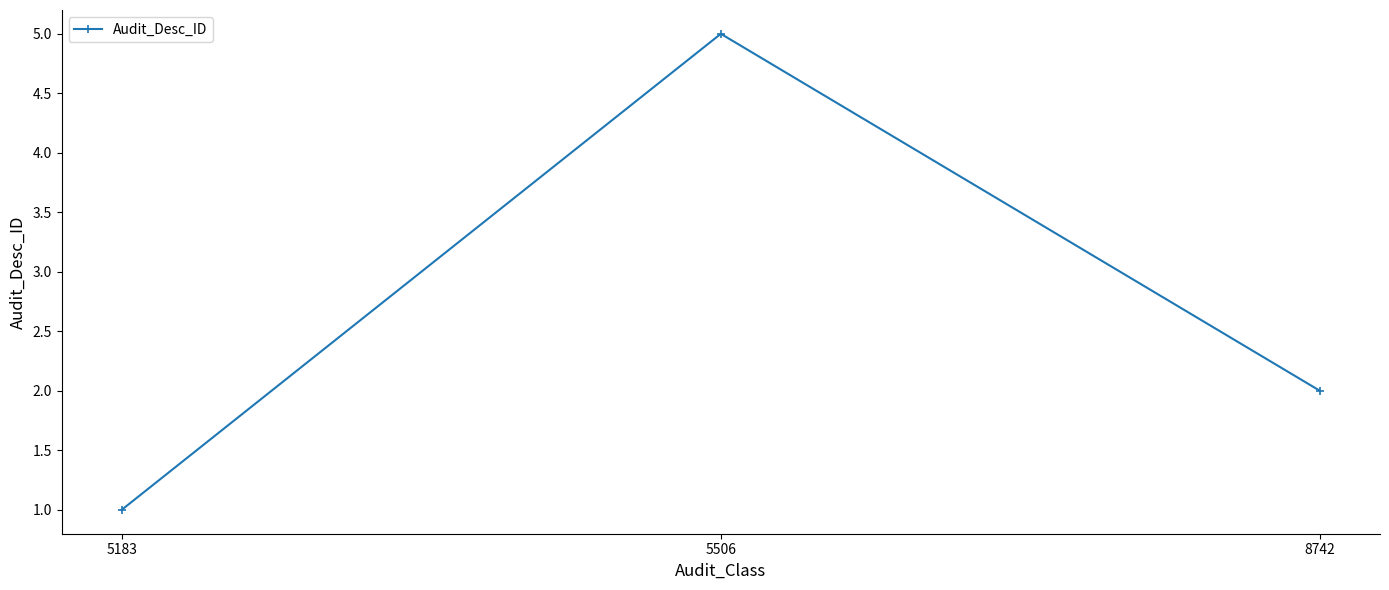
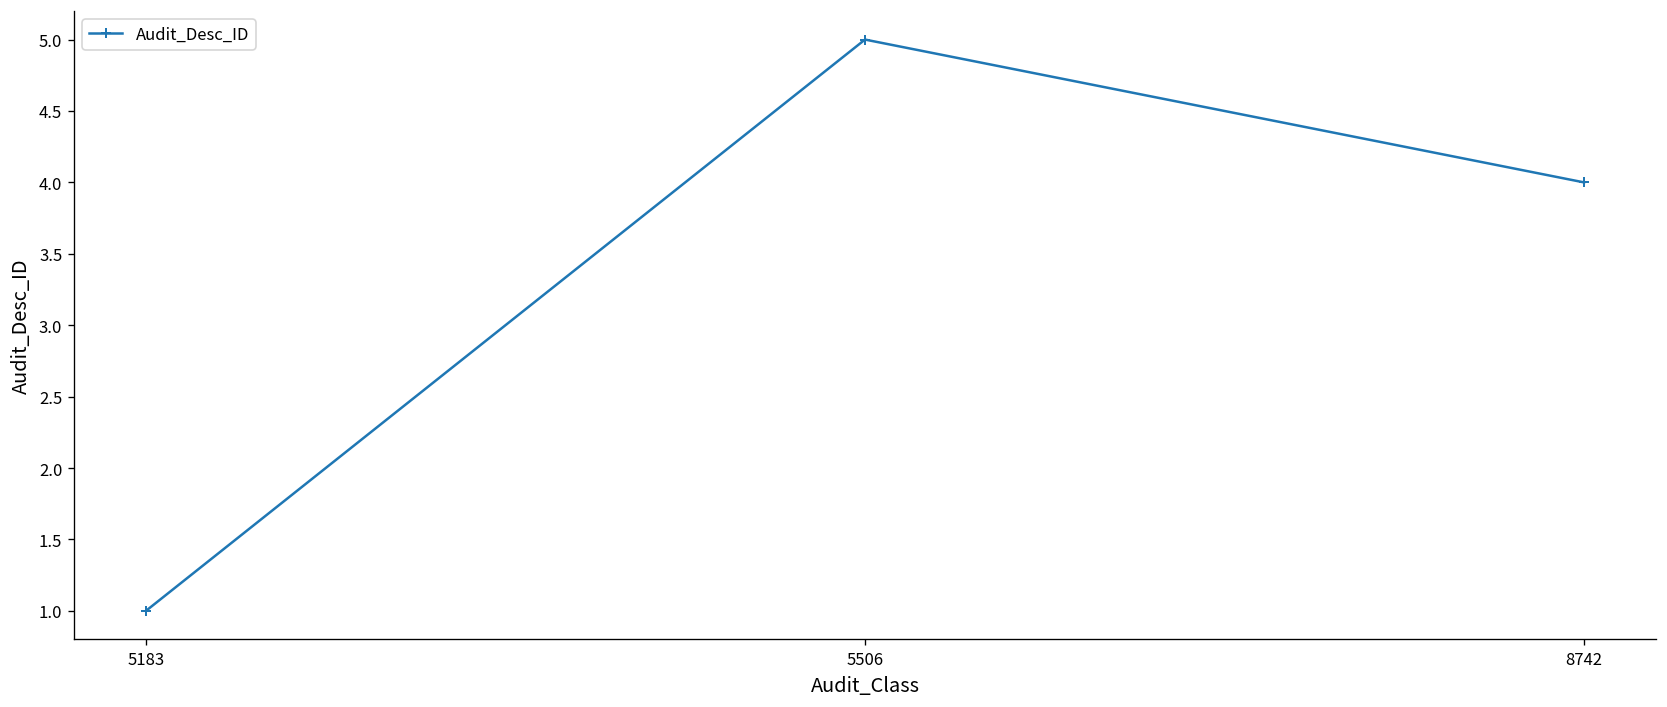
8742: 2 -> 4
